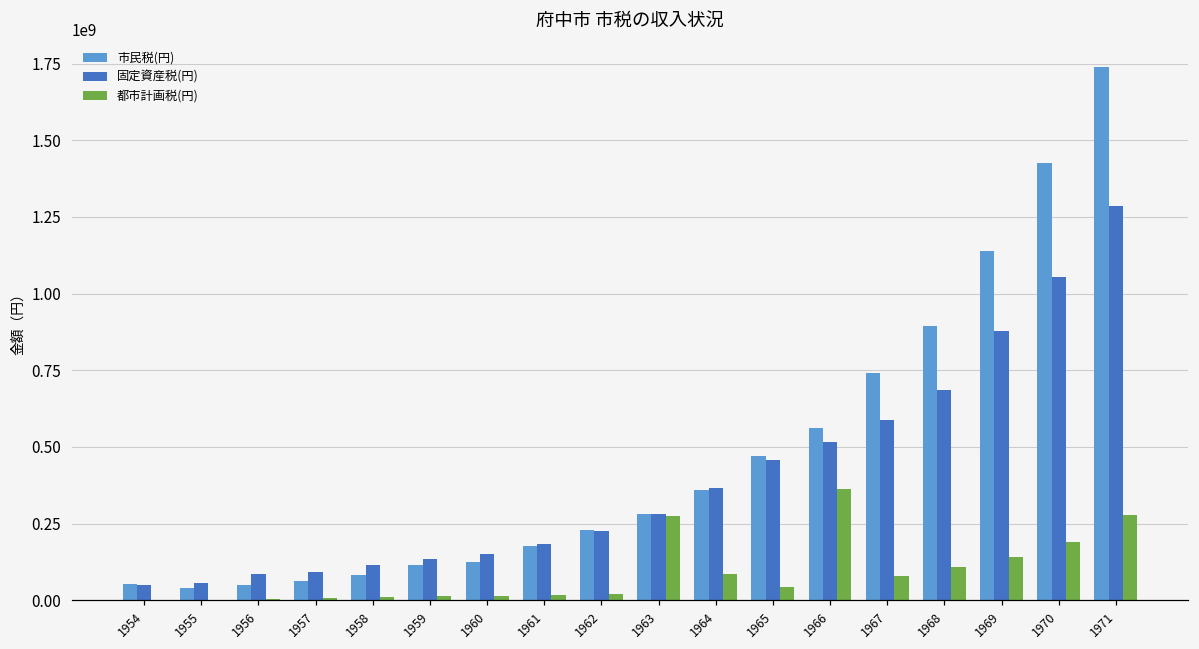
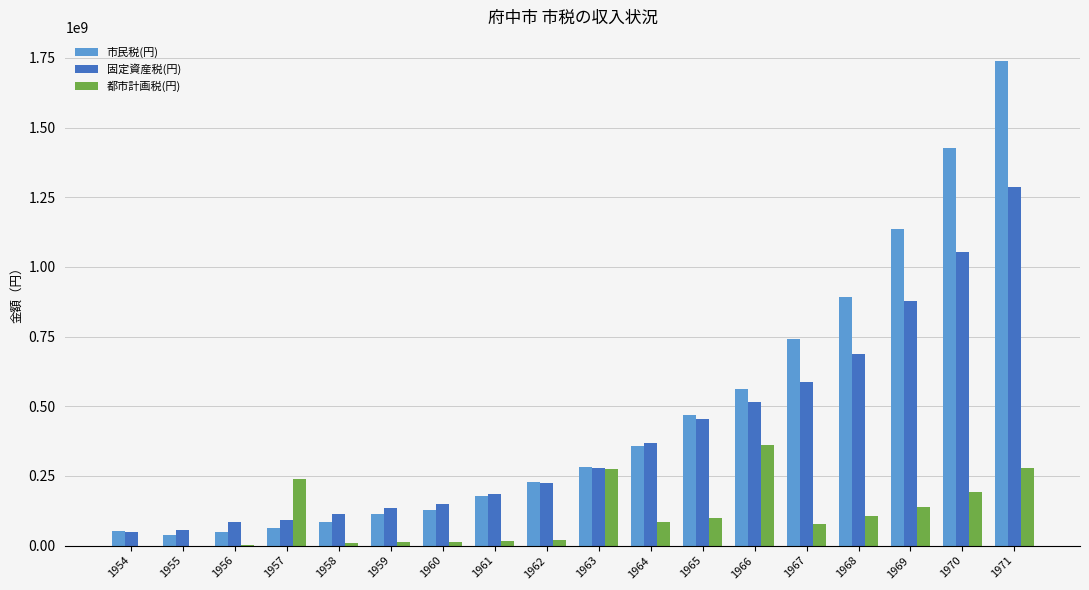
都市計画税(円), 1957: 10000000 -> 240000000
都市計画税(円), 1965: 40000000 -> 100000000
